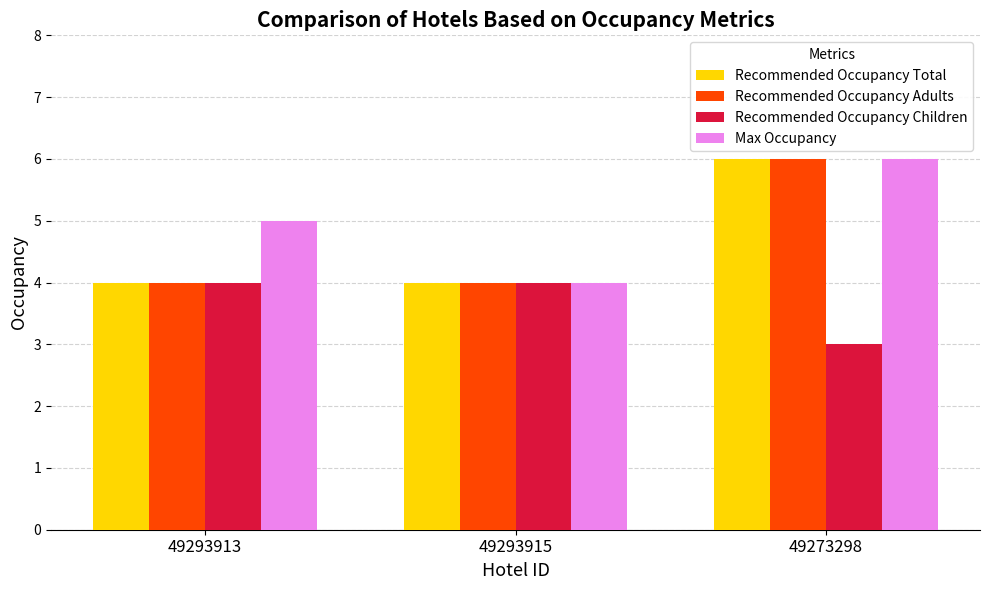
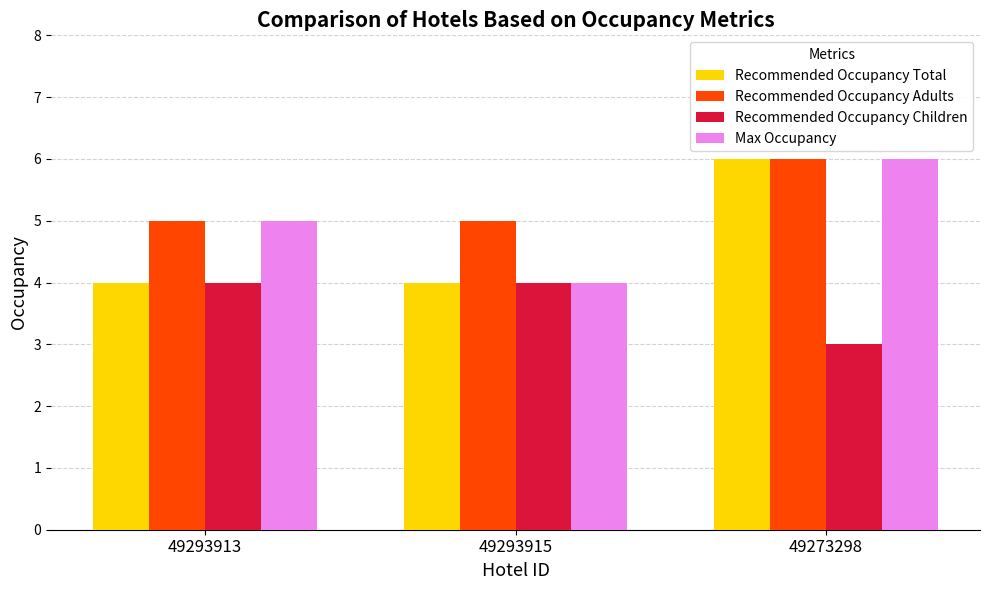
Recommended Occupancy Adults, 49293913: 4 -> 5
Recommended Occupancy Adults, 49293915: 4 -> 5
